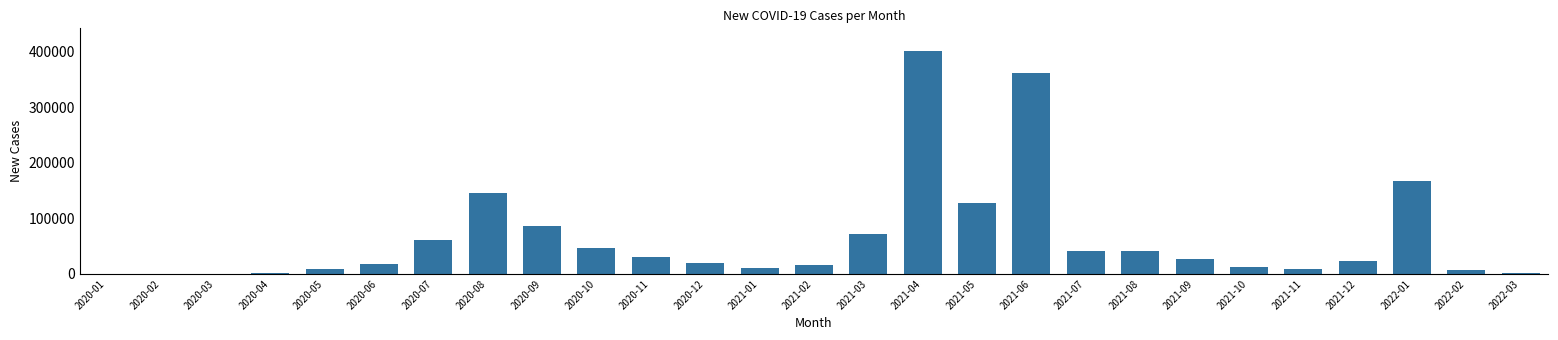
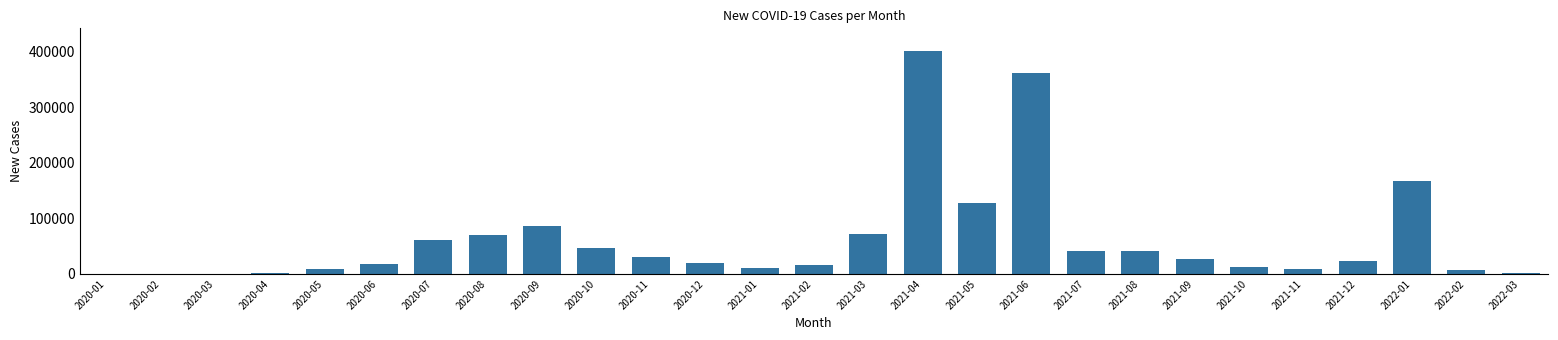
2020-08: 150000 -> 70000
